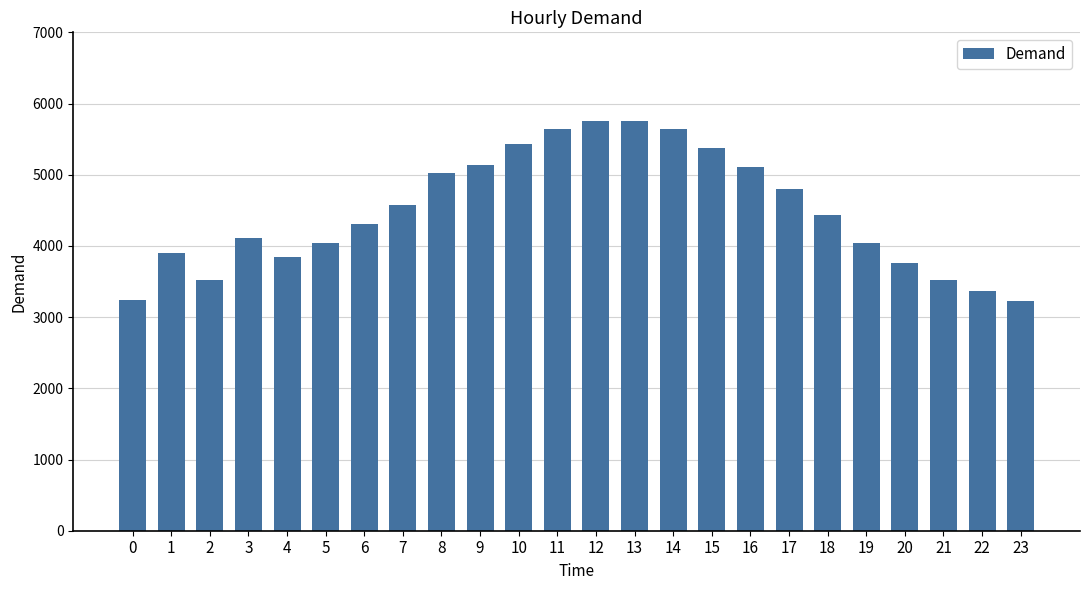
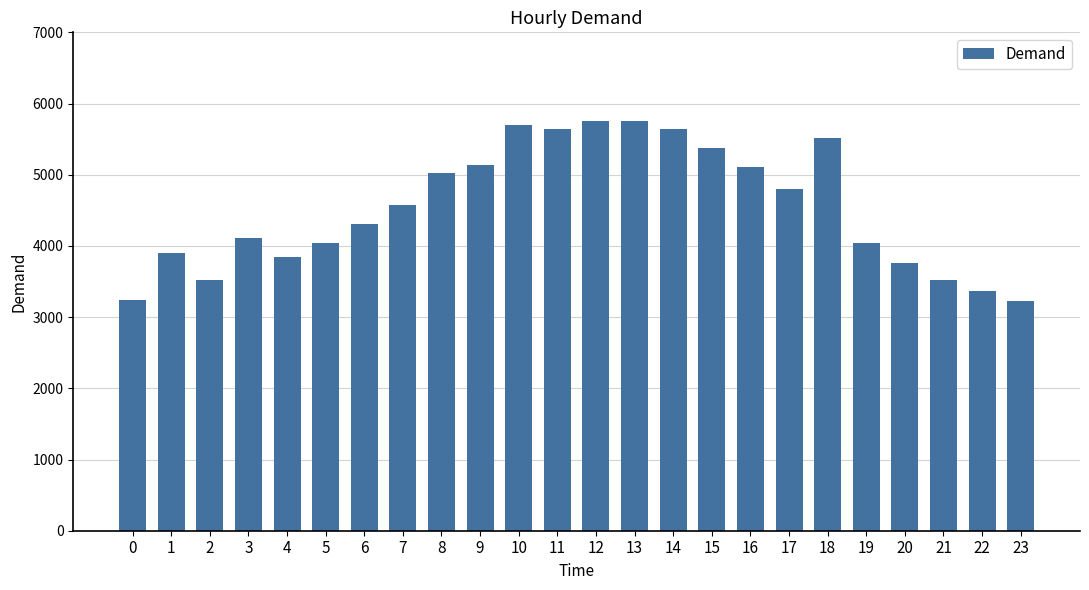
10: 5400 -> 5700
18: 4400 -> 5500
